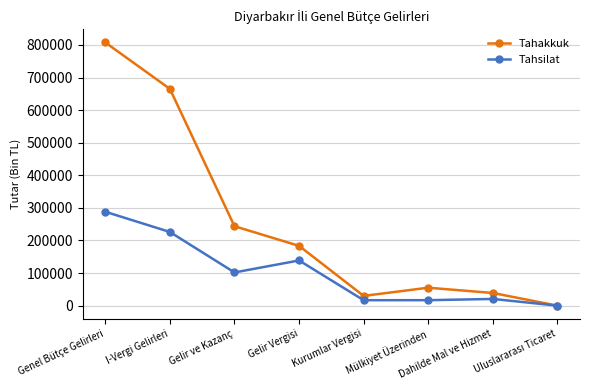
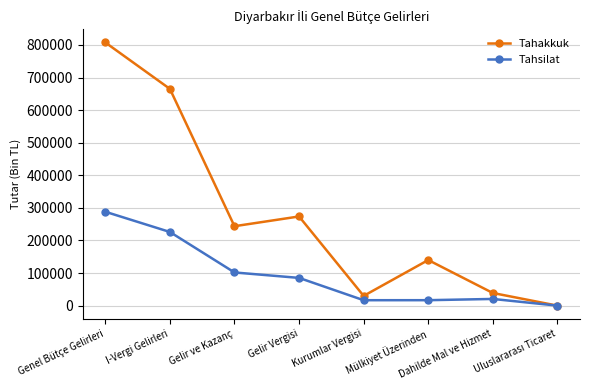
Tahakkuk, Gelir Vergisi: 180000 -> 270000
Tahsilat, Gelir Vergisi: 140000 -> 90000
Tahakkuk, Mülkiyet Üzerinden: 60000 -> 140000
